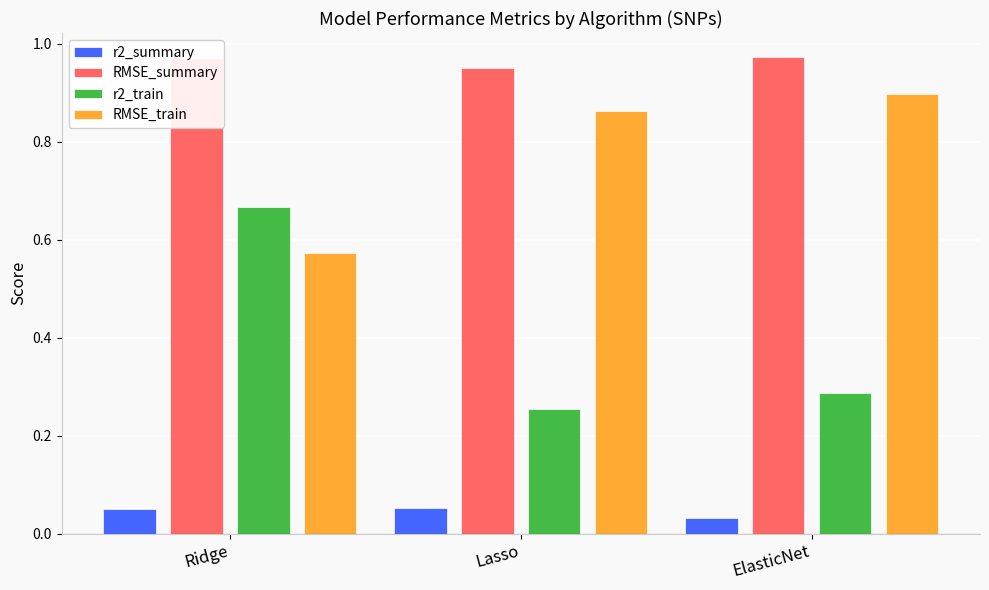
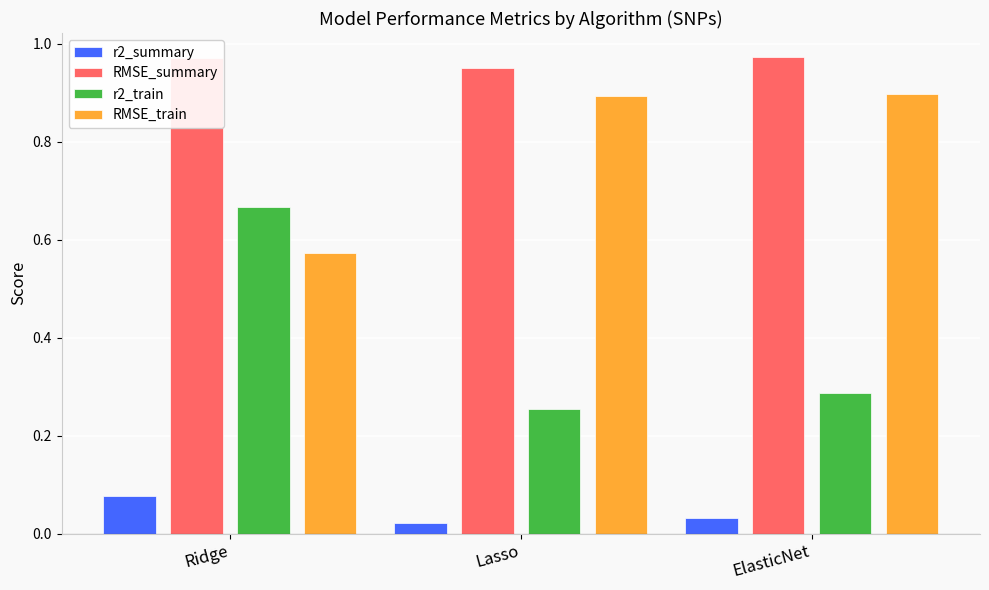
r2_summary, Ridge: 0.05 -> 0.08
r2_summary, Lasso: 0.05 -> 0.02
RMSE_train, Lasso: 0.86 -> 0.89
